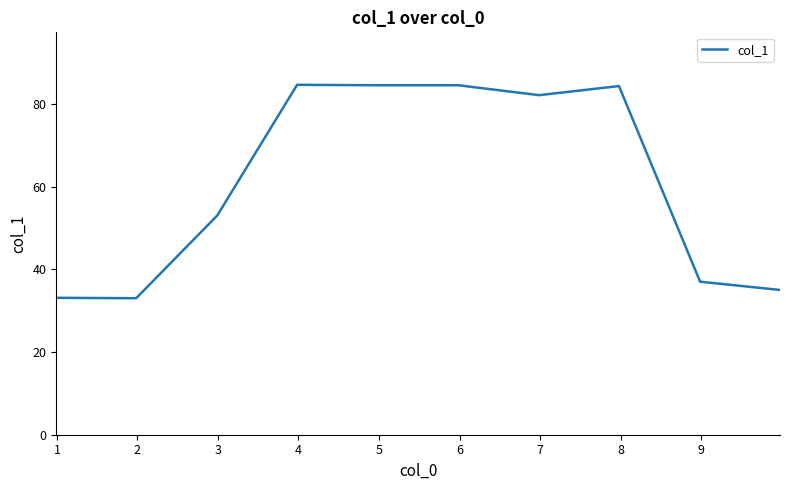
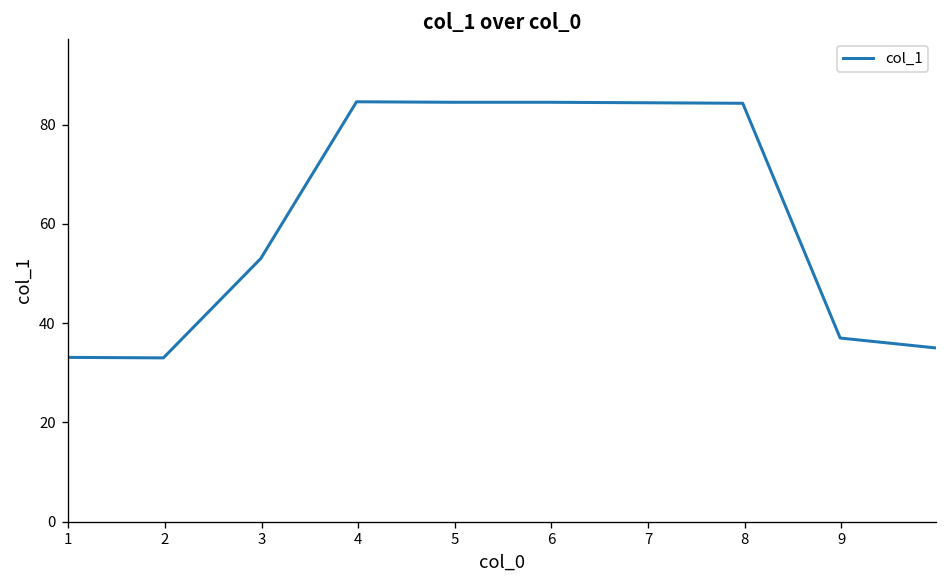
7: 82 -> 84
